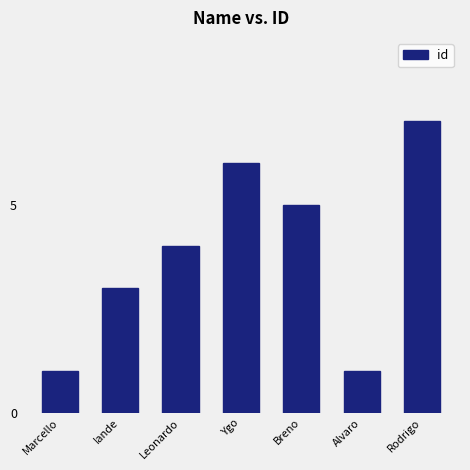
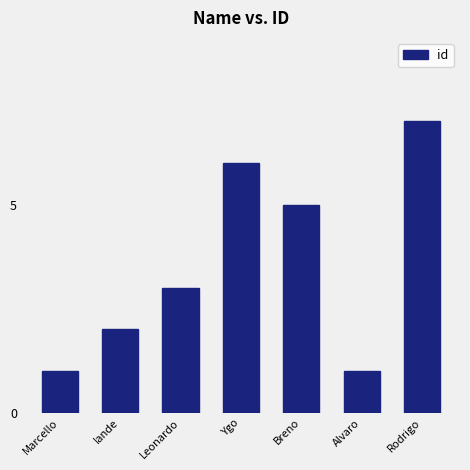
Iande: 3 -> 2
Leonardo: 4 -> 3
